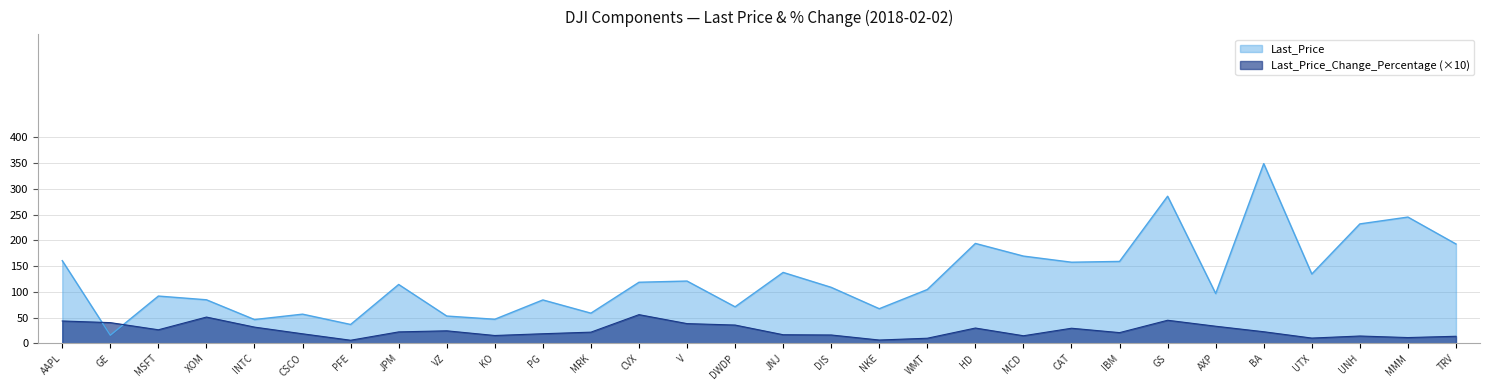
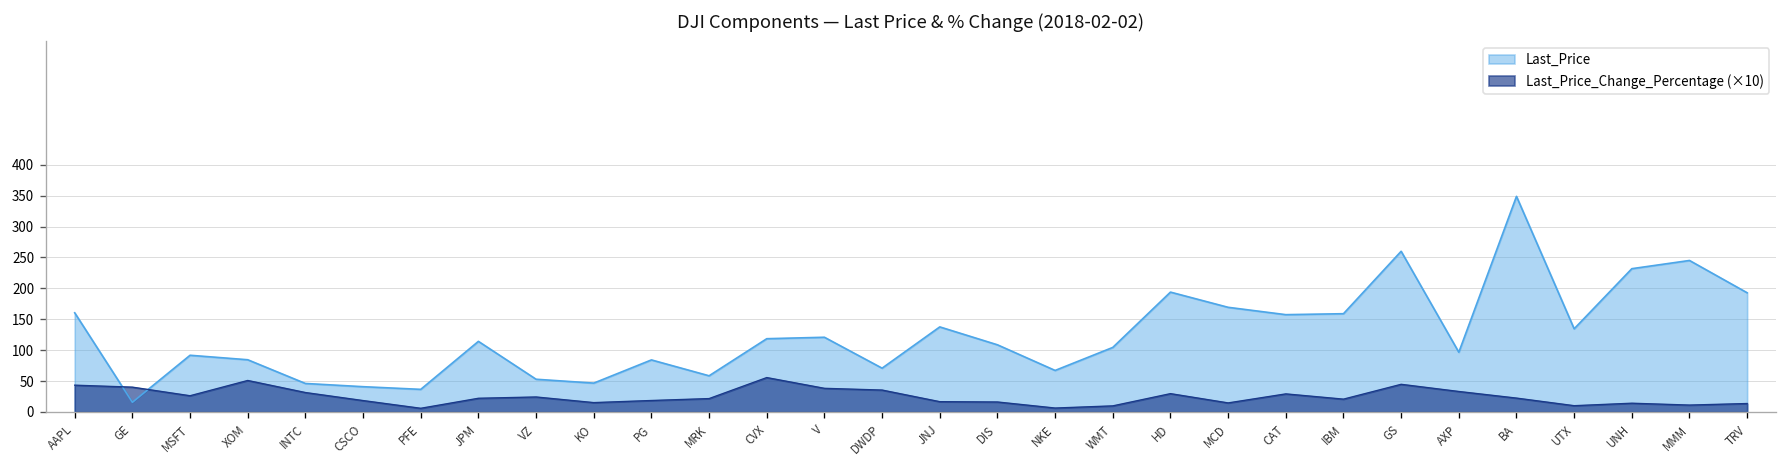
Last_Price, CSCO: 60 -> 40
Last_Price, GS: 290 -> 260
